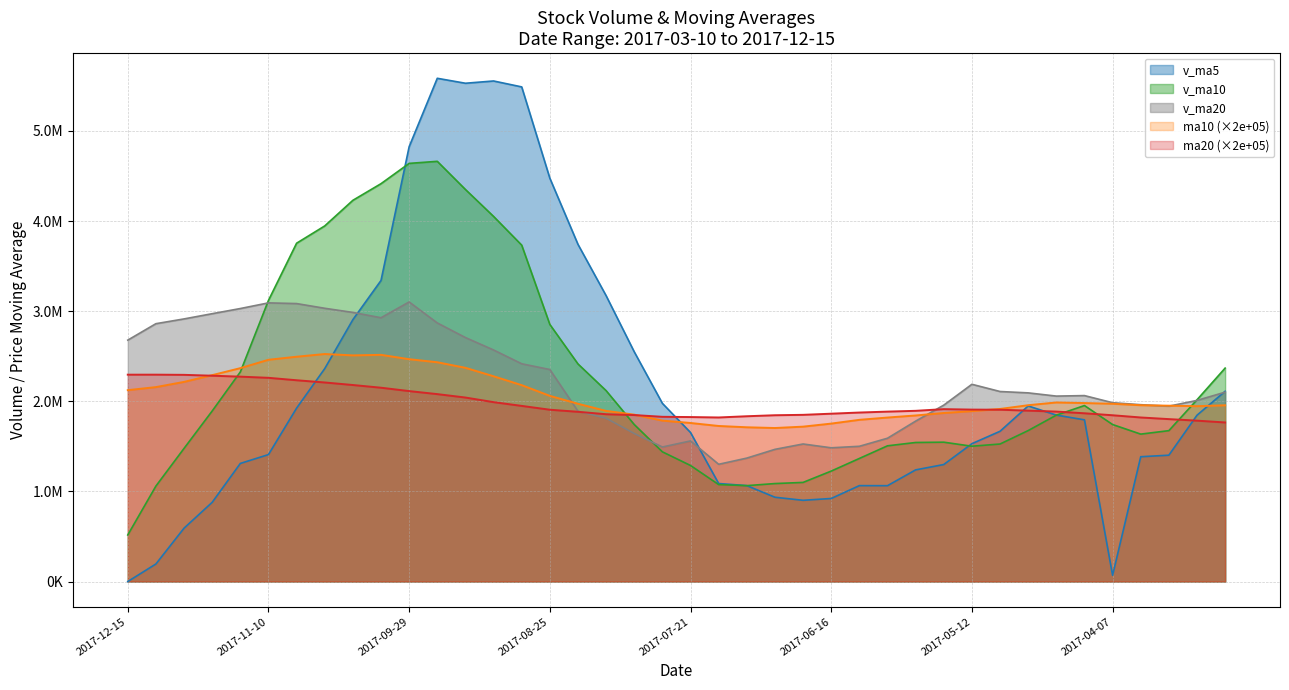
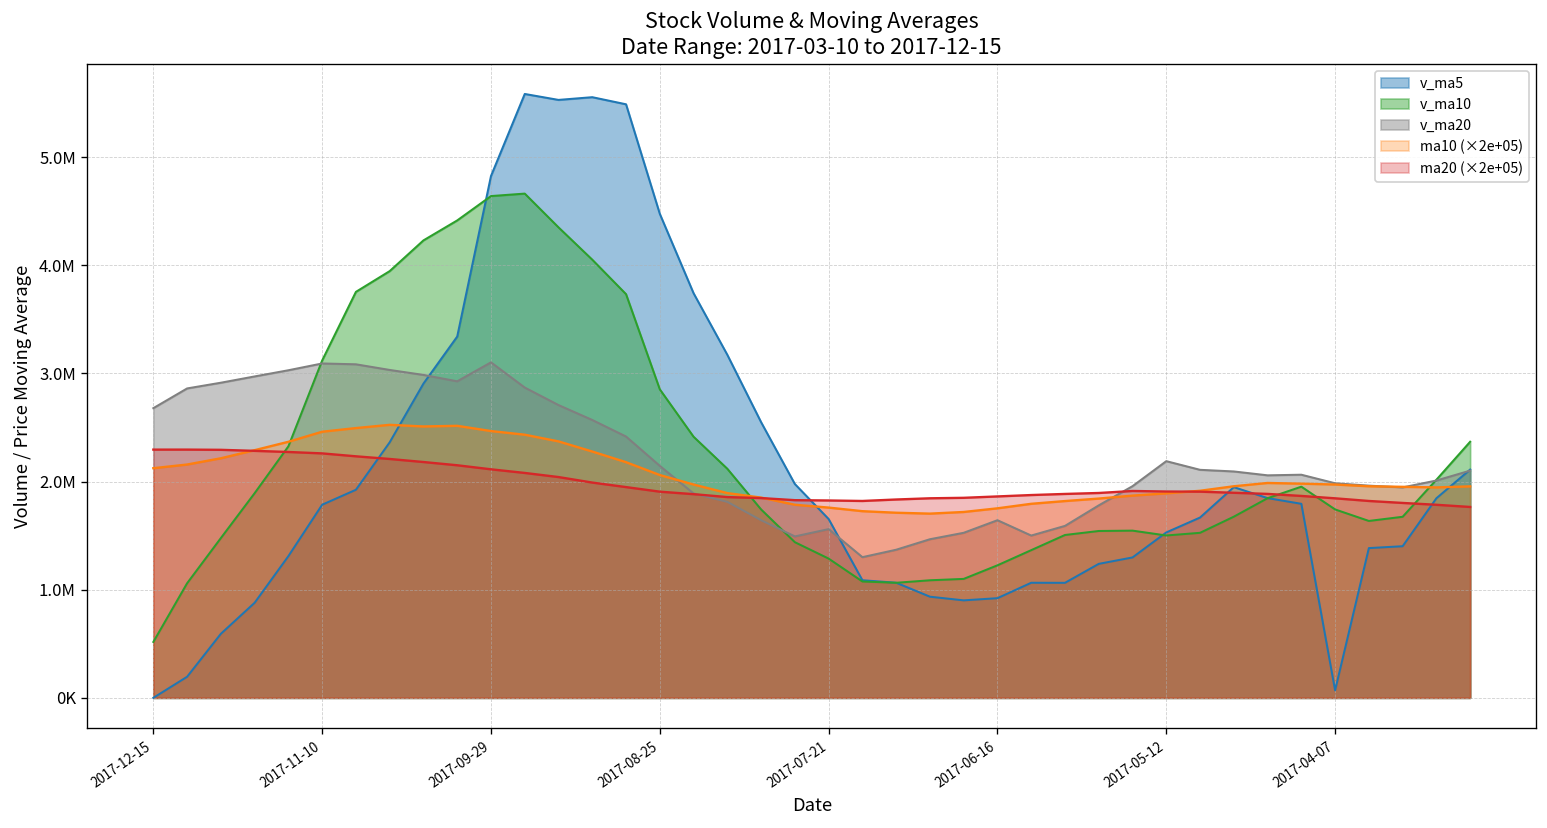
v_ma5, 2017-11-10: 1400000 -> 1800000
v_ma20, 2017-08-25: 2400000 -> 2100000
v_ma20, 2017-06-16: 1500000 -> 1600000
